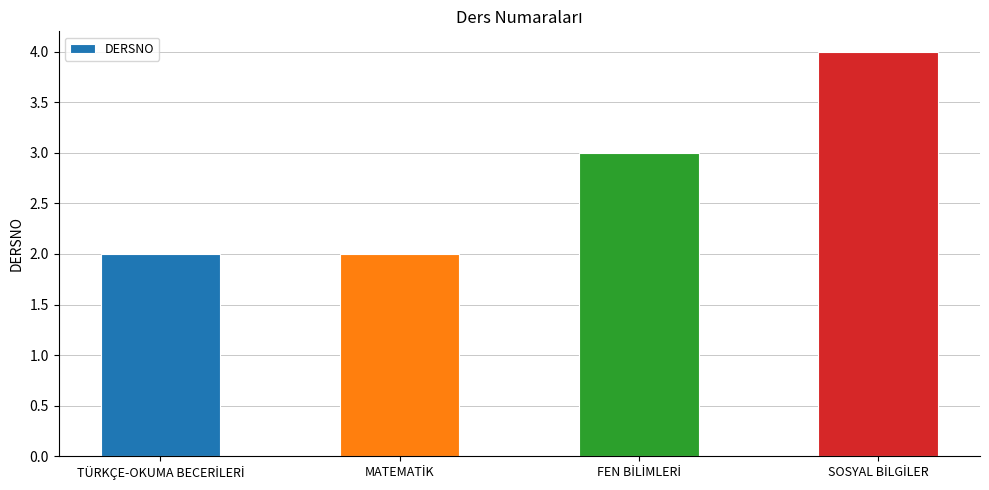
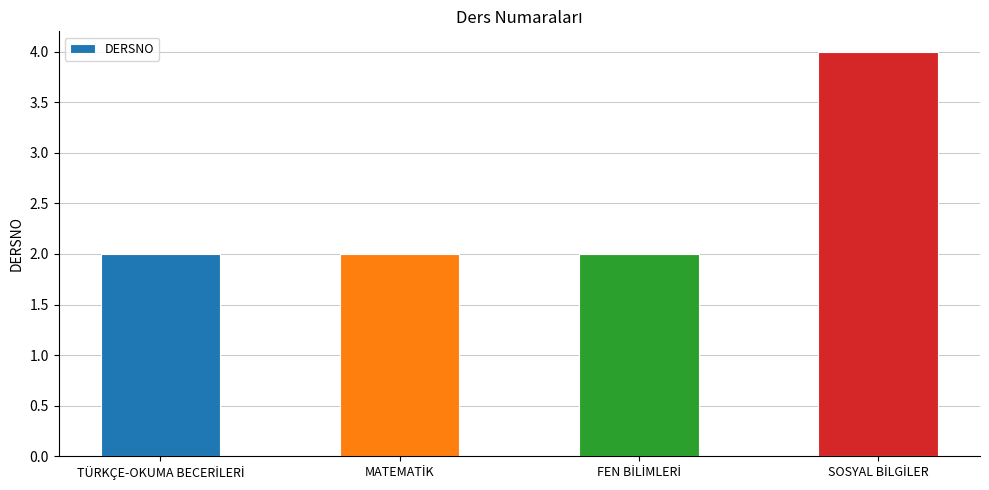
FEN BİLİMLERİ: 3 -> 2
